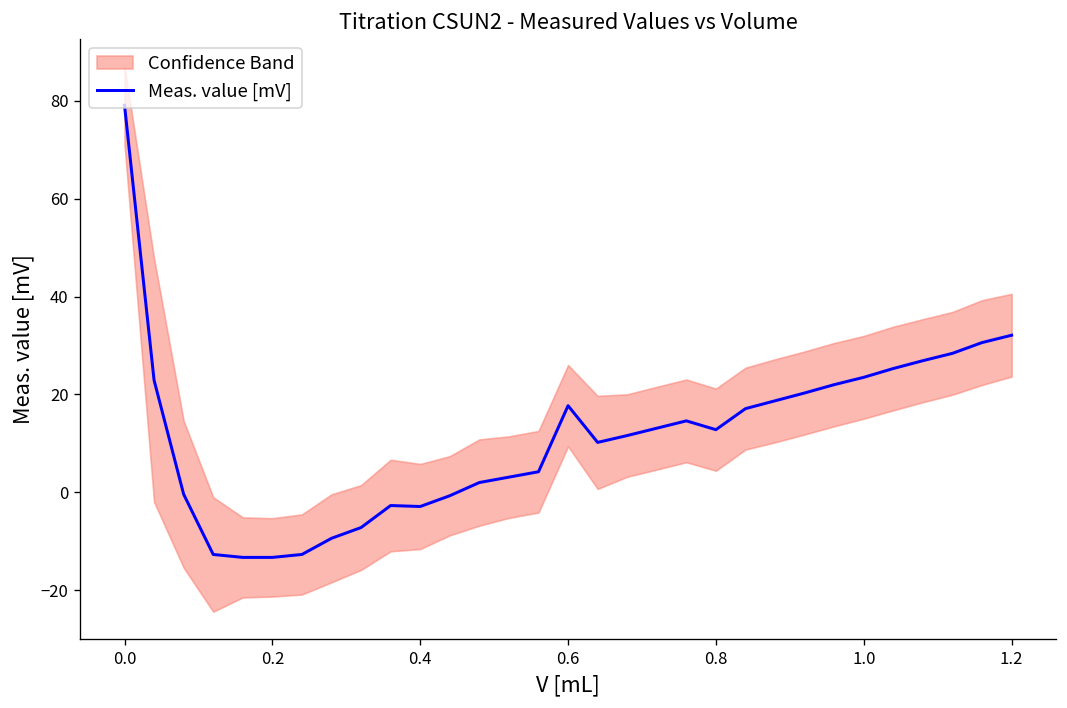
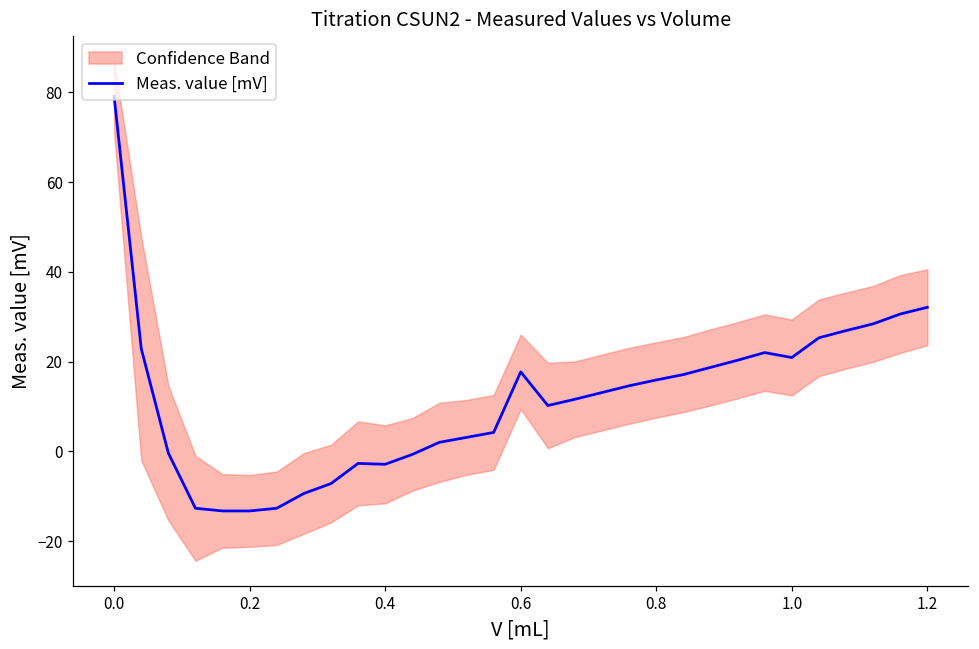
Meas. value [mV], 0.8: 13 -> 16
Meas. value [mV], 1.0: 24 -> 21
